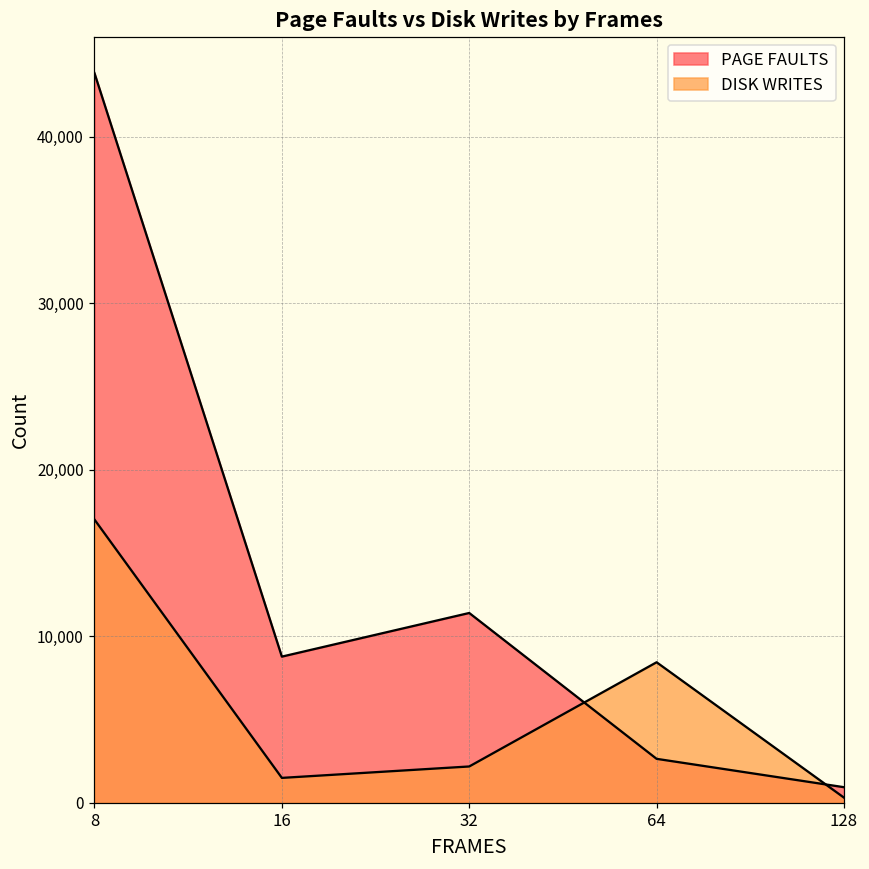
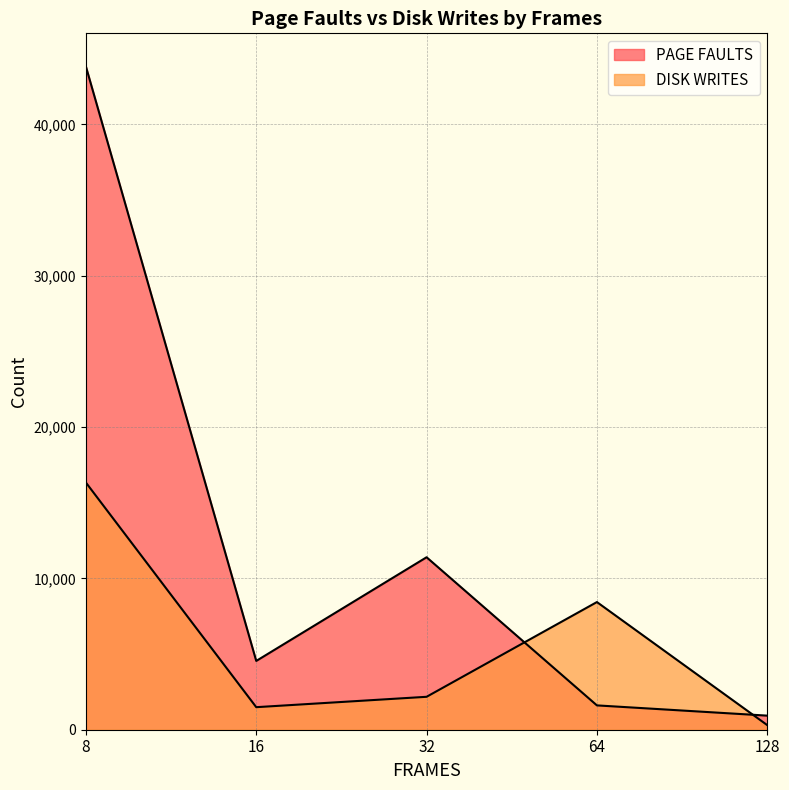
DISK WRITES, 8: 17,000 -> 16,300
PAGE FAULTS, 16: 8,800 -> 4,500
PAGE FAULTS, 64: 2,600 -> 1,600
